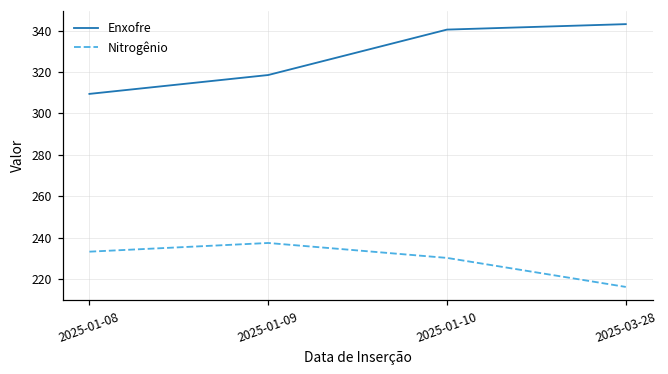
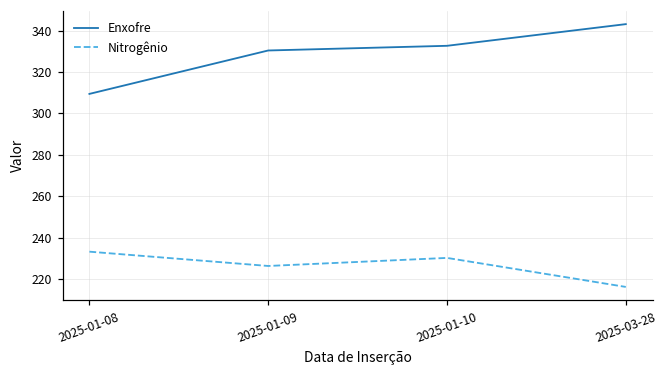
Enxofre, 2025-01-09: 319 -> 330
Nitrogênio, 2025-01-09: 237 -> 226
Enxofre, 2025-01-10: 340 -> 333
